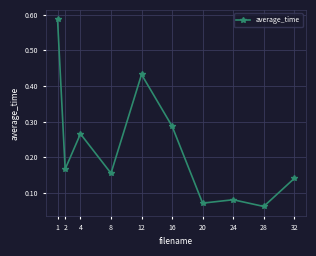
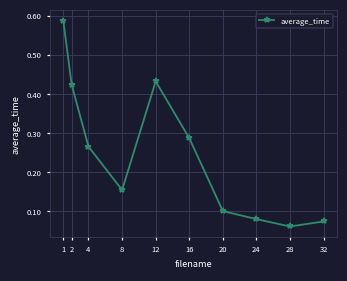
2: 0.17 -> 0.42
20: 0.07 -> 0.10
32: 0.14 -> 0.07
